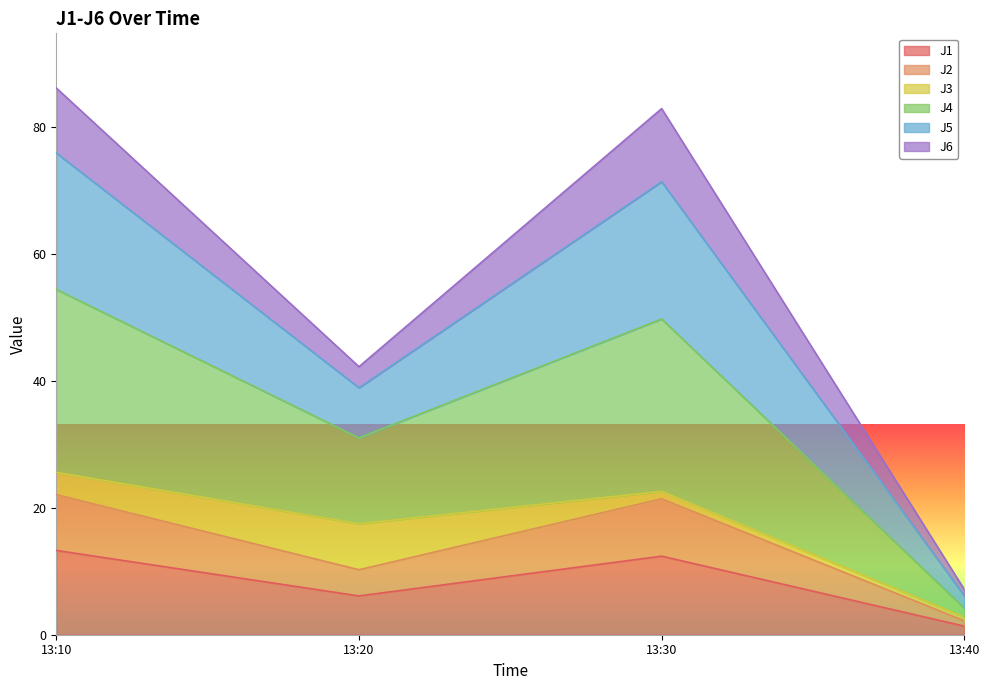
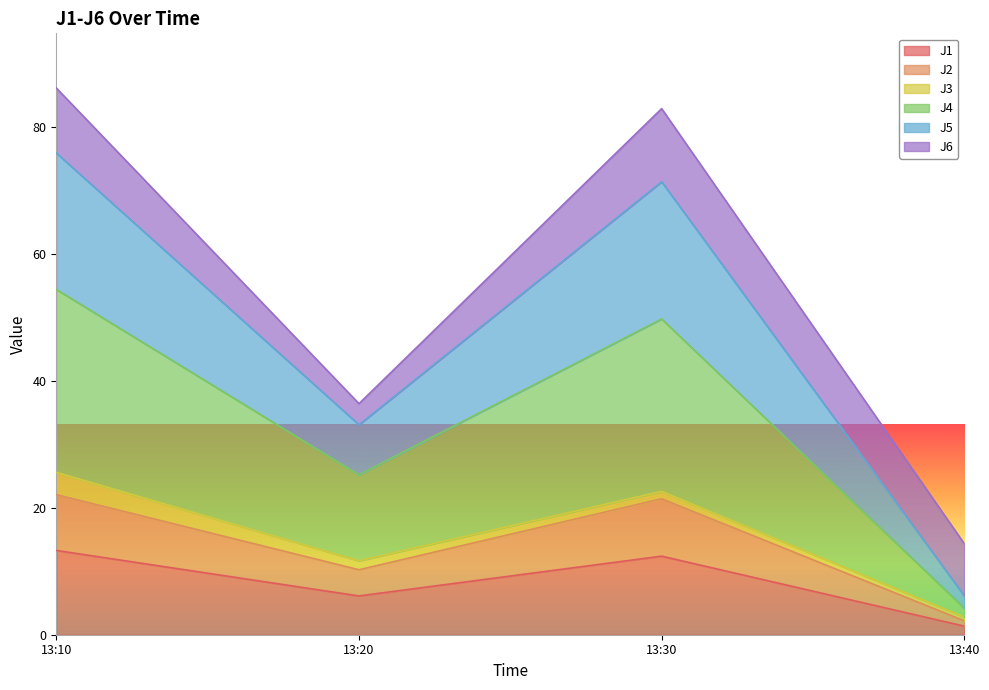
J3, 13:20: 7 -> 1
J6, 13:40: 1 -> 8
